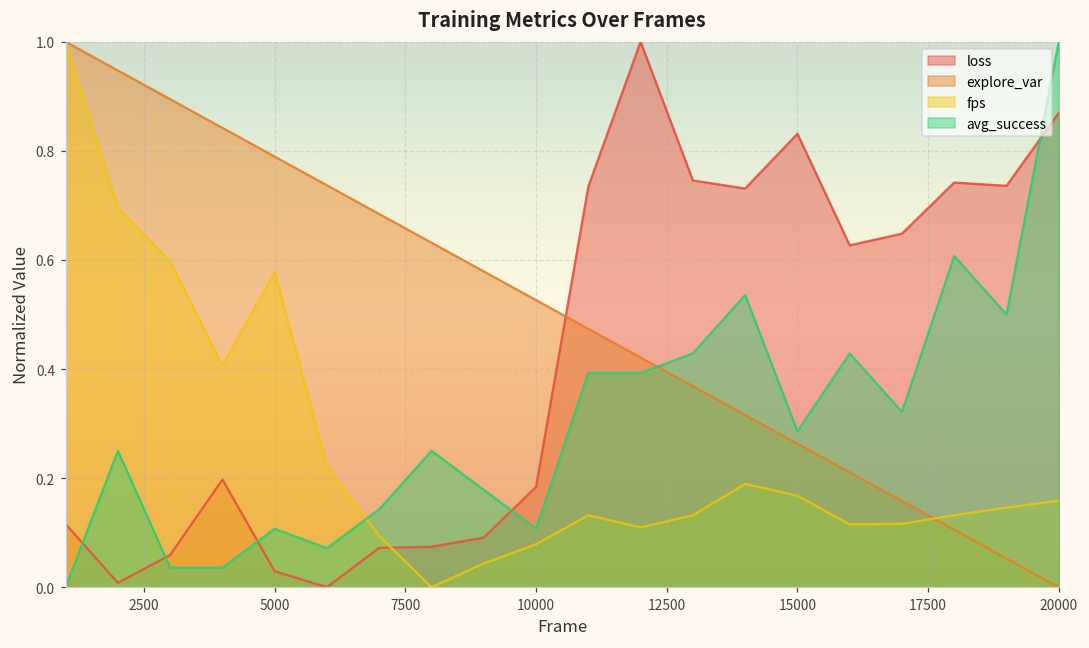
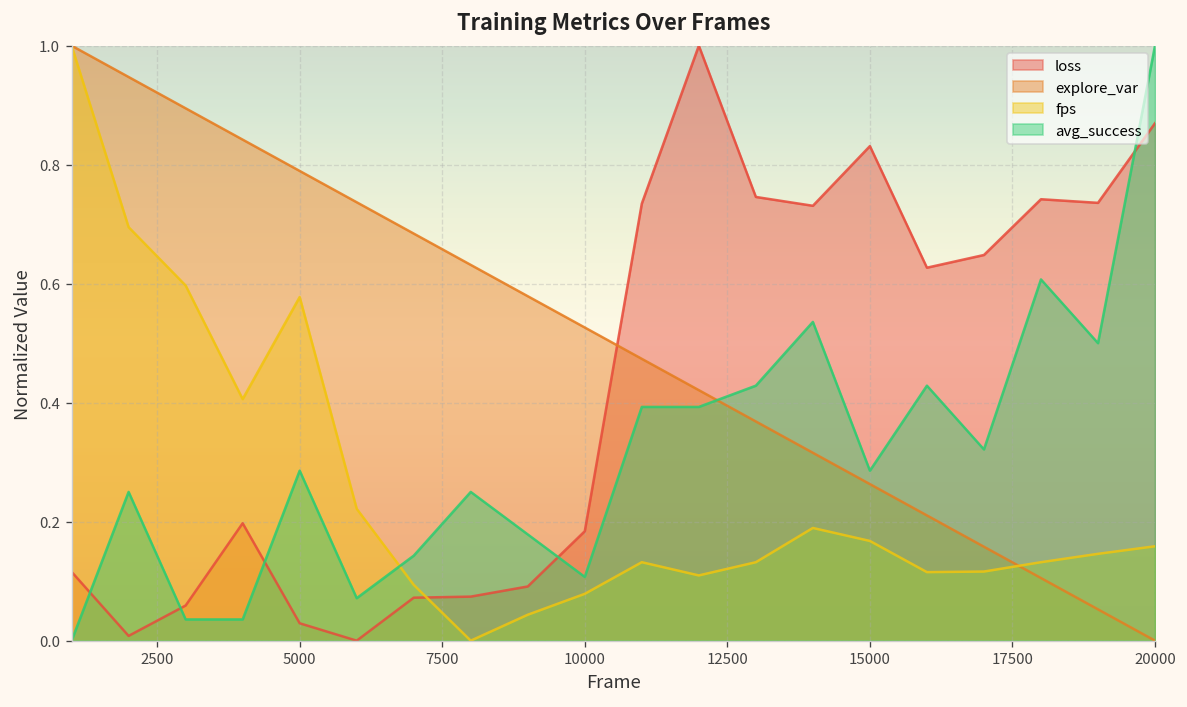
avg_success, 5000: 0.11 -> 0.29
